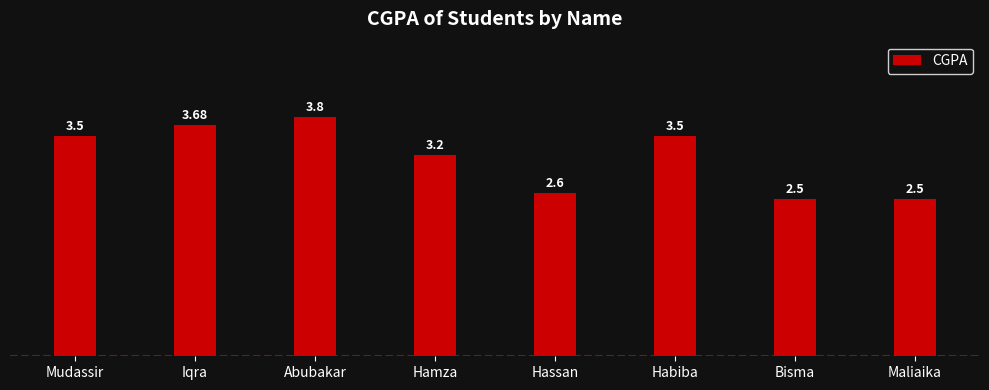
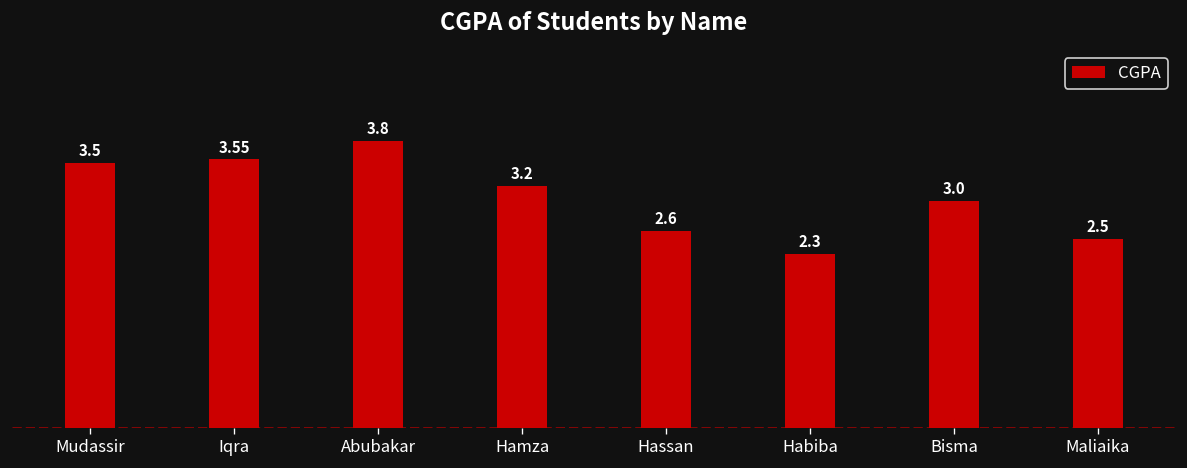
Iqra: 3.68 -> 3.55
Habiba: 3.5 -> 2.3
Bisma: 2.5 -> 3.0
